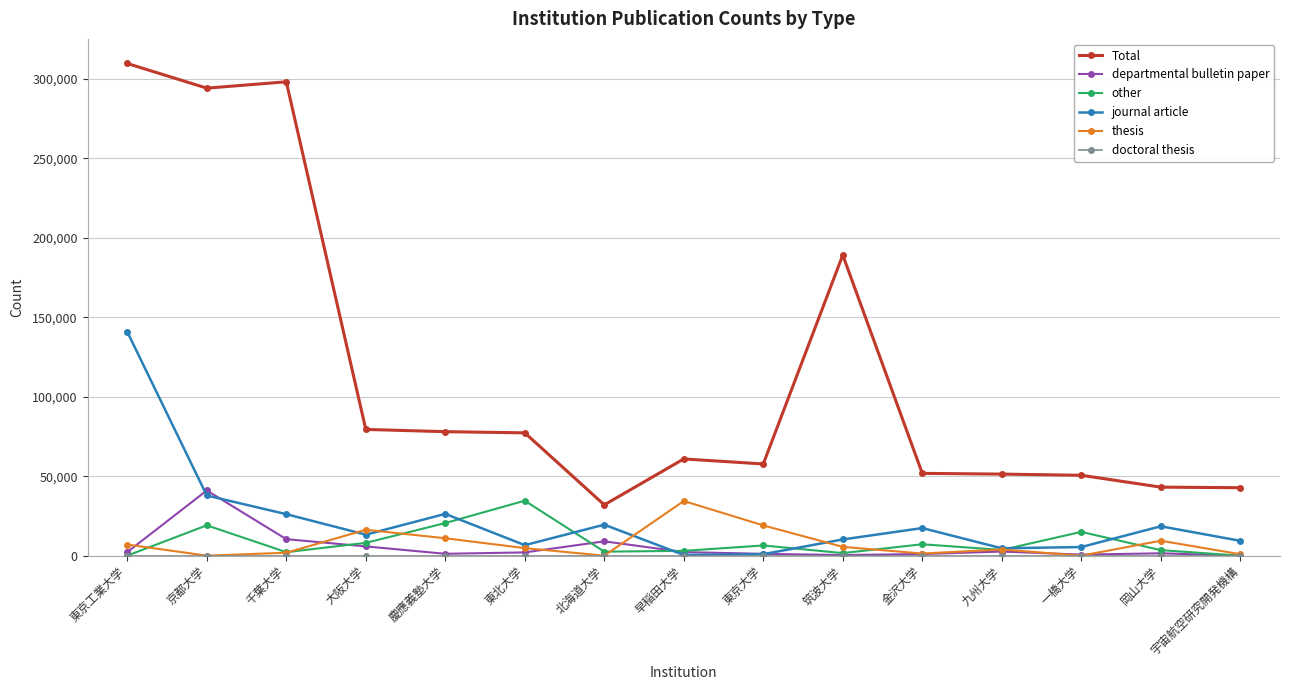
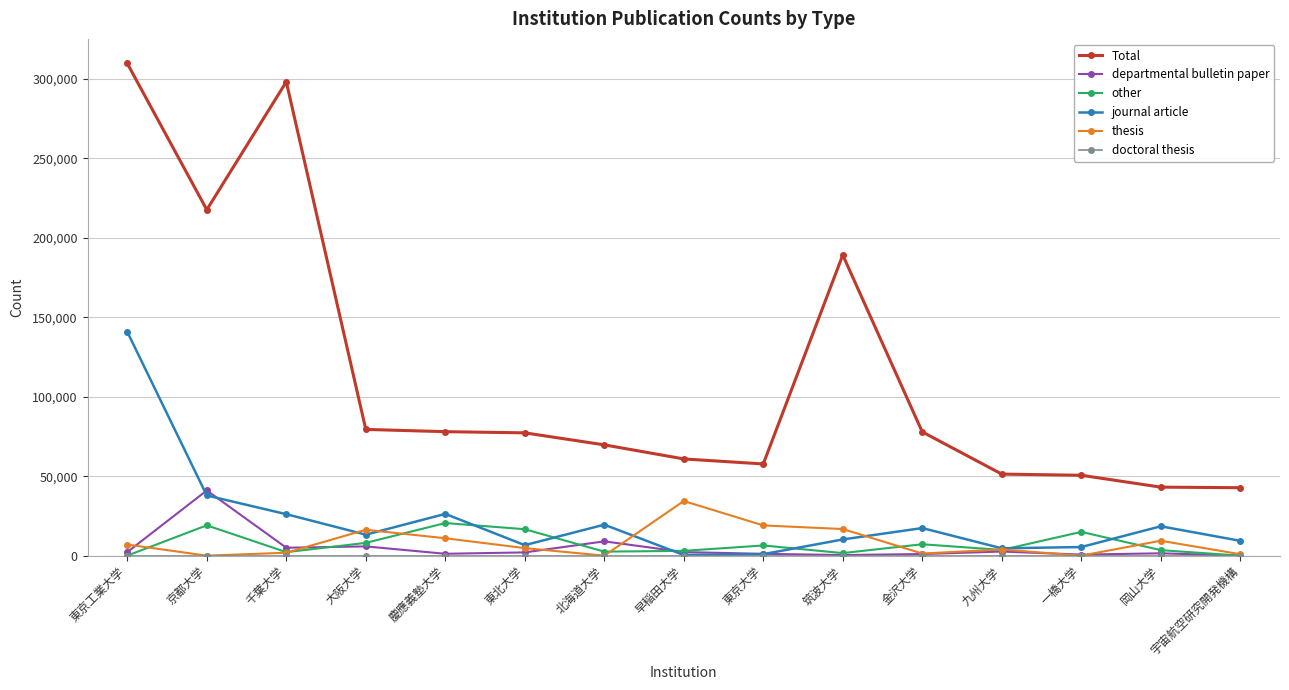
Total, 京都大学: 294,000 -> 218,000
departmental bulletin paper, 千葉大学: 10,000 -> 5,000
other, 東北大学: 35,000 -> 17,000
Total, 北海道大学: 32,000 -> 70,000
thesis, 筑波大学: 6,000 -> 17,000
Total, 金沢大学: 52,000 -> 78,000
